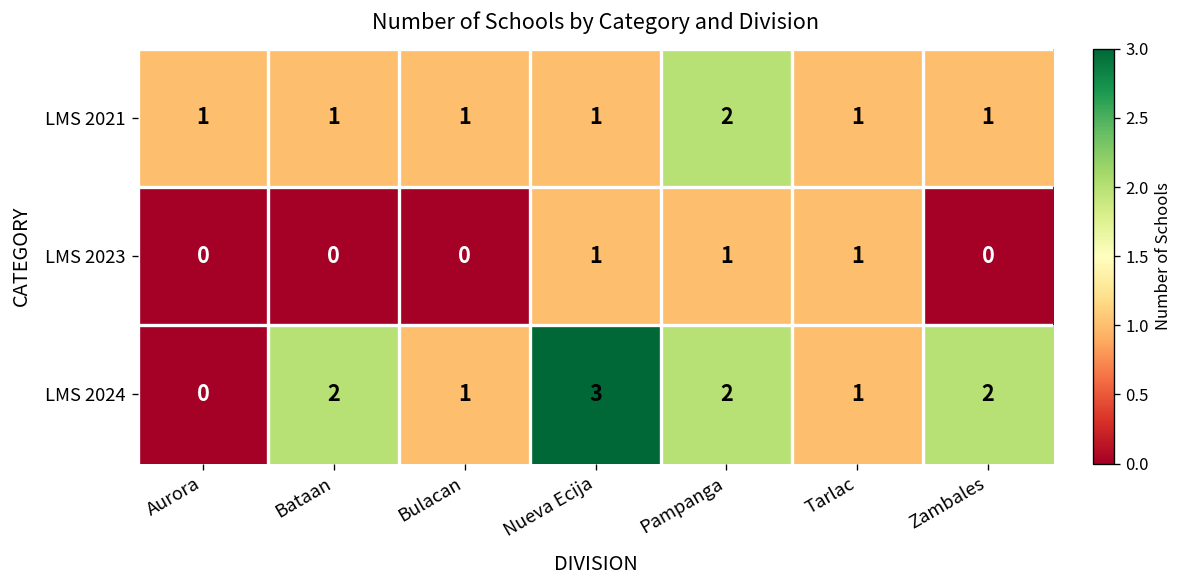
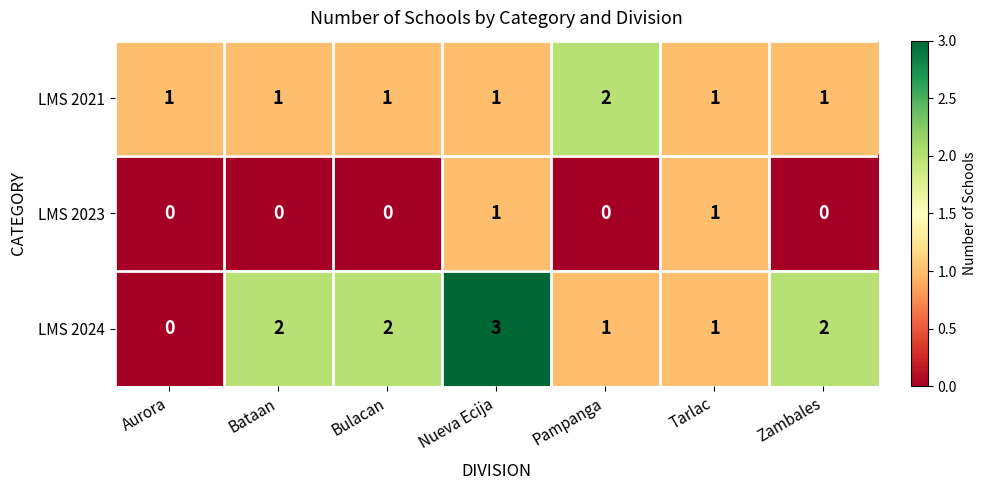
LMS 2023, Pampanga: 1 -> 0
LMS 2024, Bulacan: 1 -> 2
LMS 2024, Pampanga: 2 -> 1
